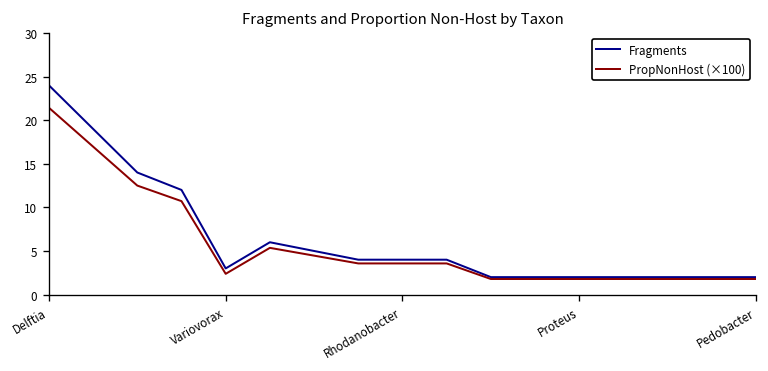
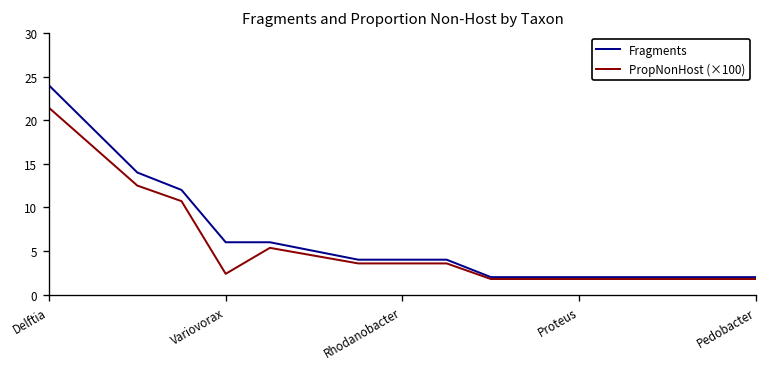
Fragments, Variovorax: 3 -> 6
